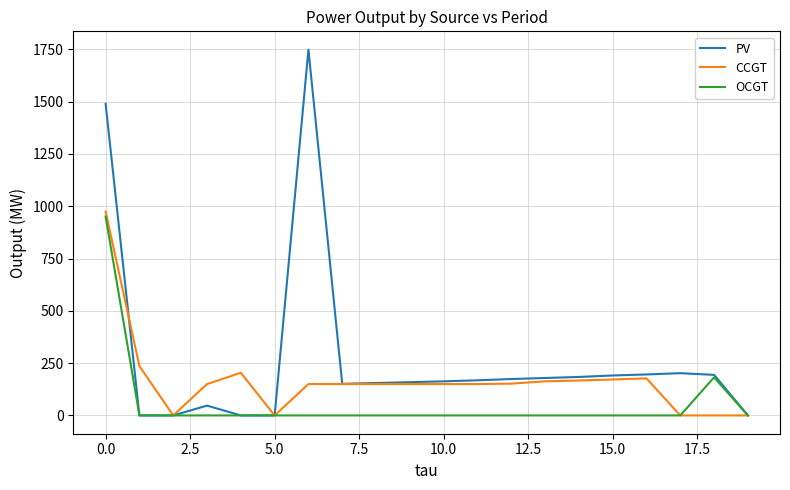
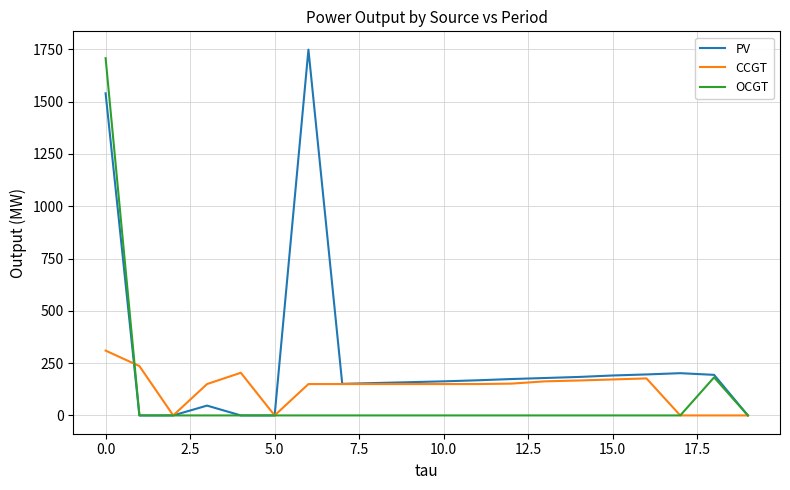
PV, 0.0: 1490 -> 1540
CCGT, 0.0: 980 -> 310
OCGT, 0.0: 950 -> 1710
